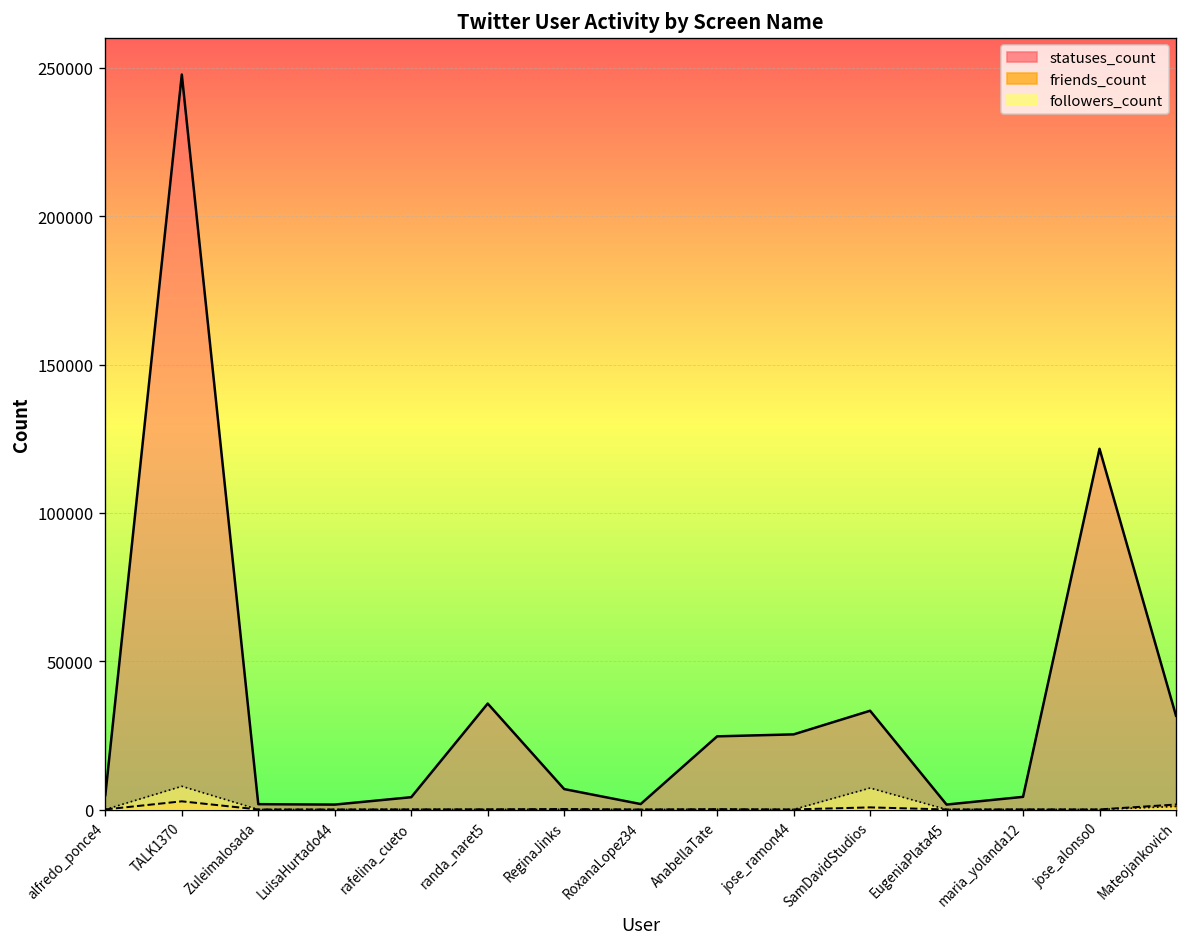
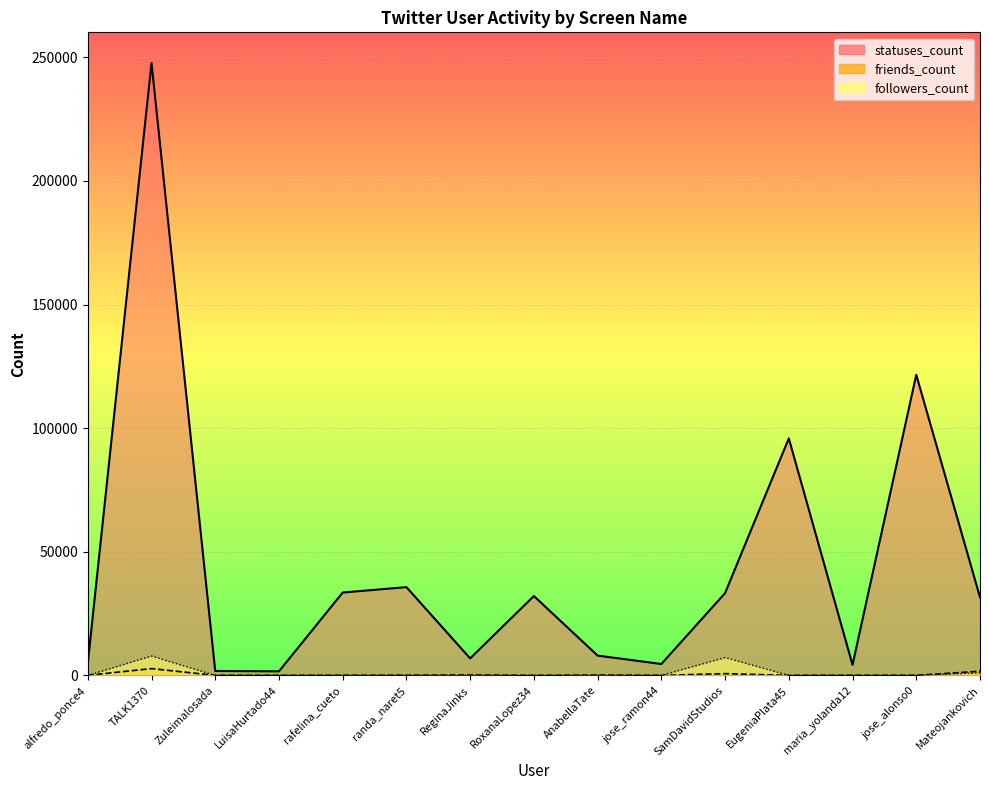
statuses_count, rafelina_cueto: 4000 -> 34000
statuses_count, RoxanaLopez34: 2000 -> 32000
statuses_count, AnabellaTate: 25000 -> 8000
statuses_count, jose_ramon44: 25000 -> 5000
statuses_count, EugeniaPlata45: 2000 -> 96000
